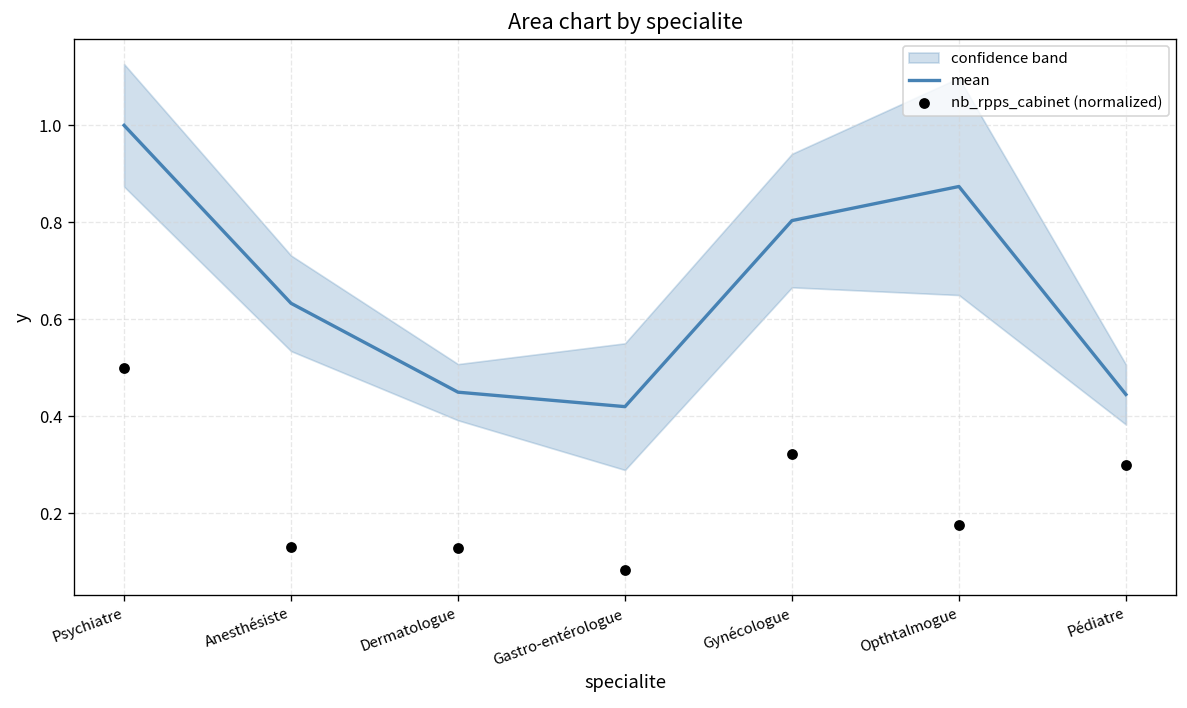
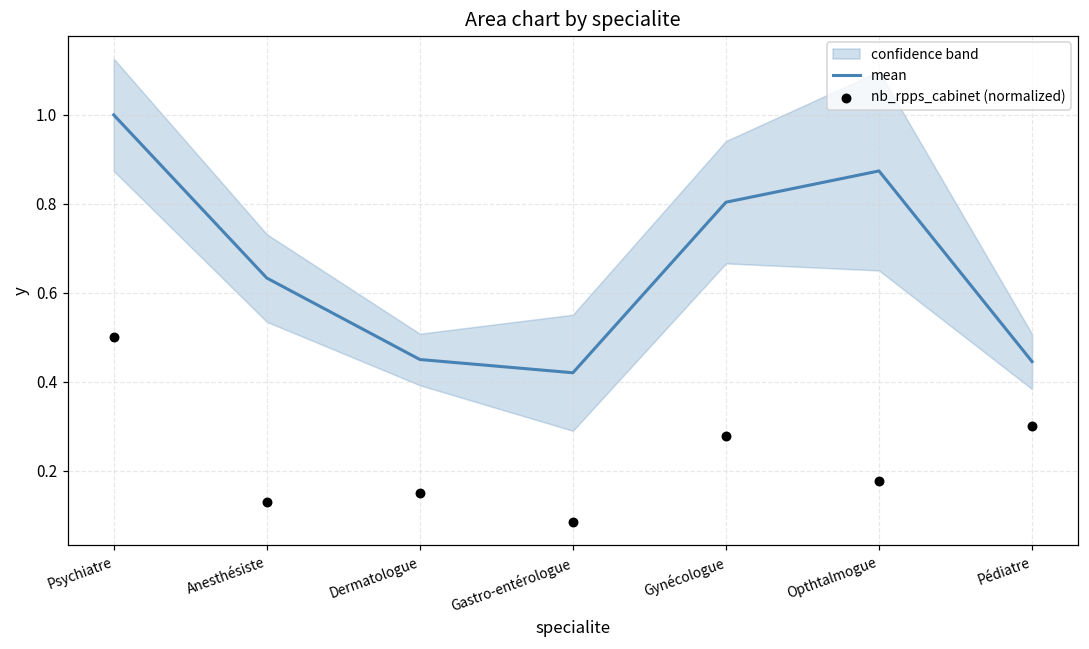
nb_rpps_cabinet (normalized), Dermatologue: 0.13 -> 0.15
nb_rpps_cabinet (normalized), Gynécologue: 0.32 -> 0.28
